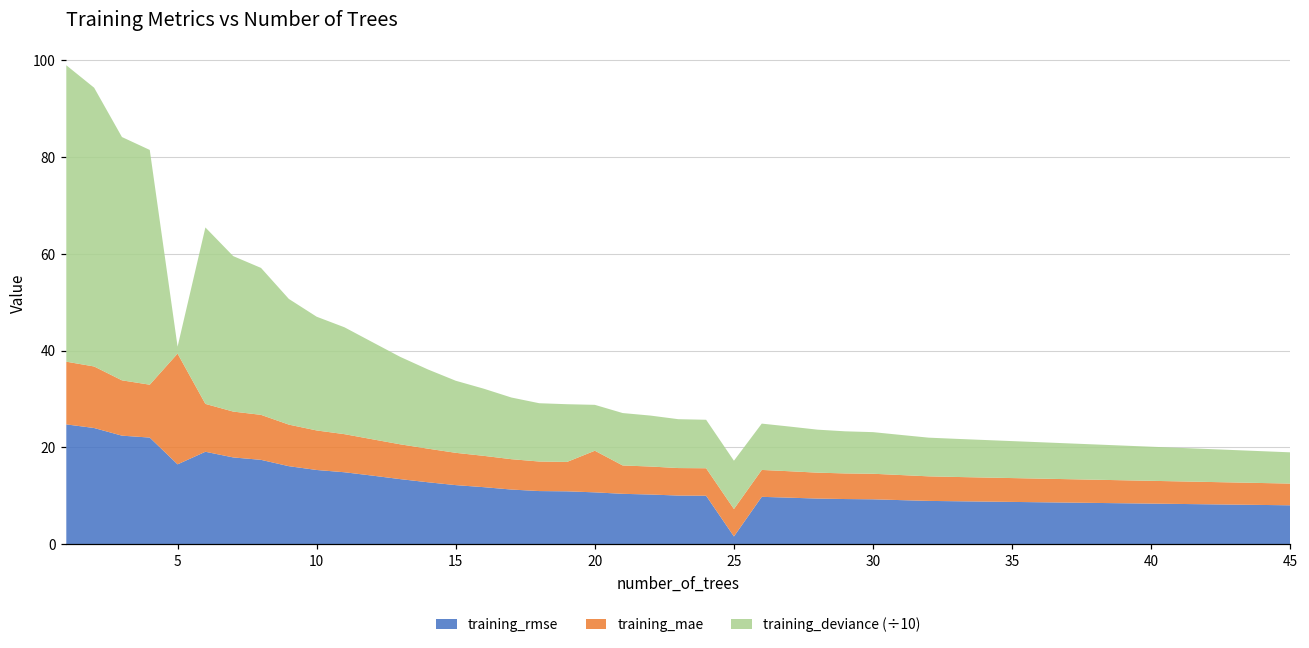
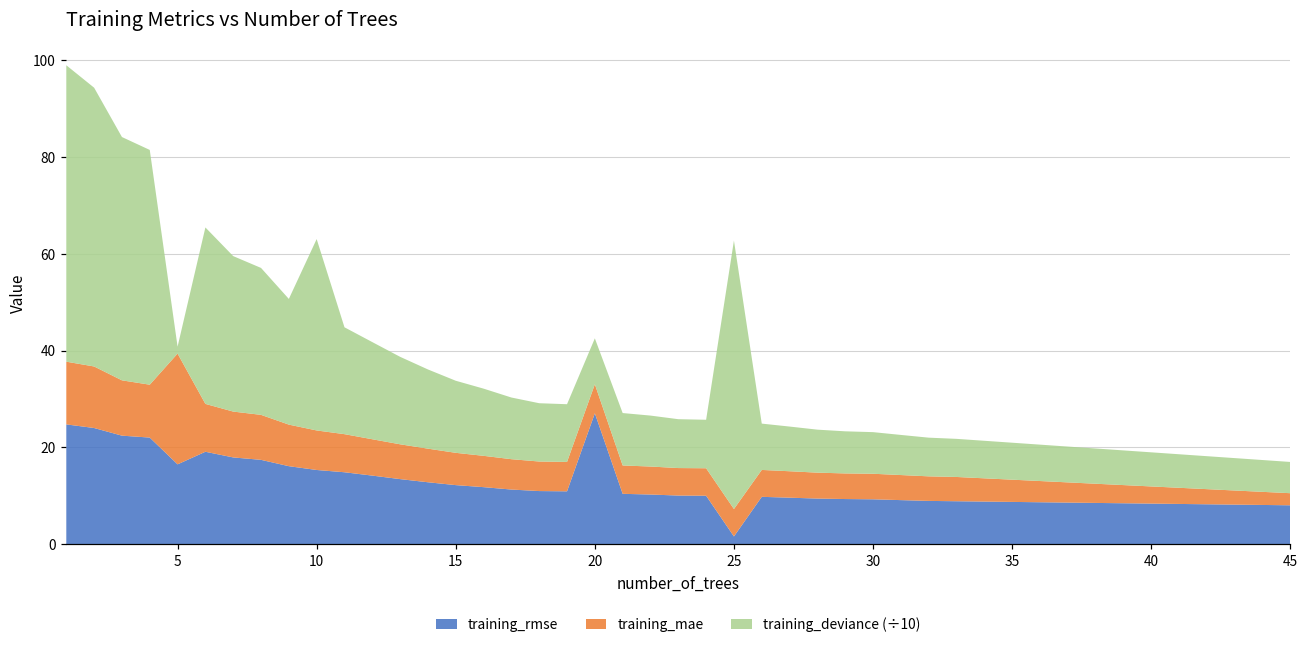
training_deviance (÷10), 10: 23 -> 40
training_rmse, 20: 11 -> 27
training_mae, 20: 9 -> 6
training_deviance (÷10), 25: 10 -> 55
training_mae, 45: 4 -> 2
